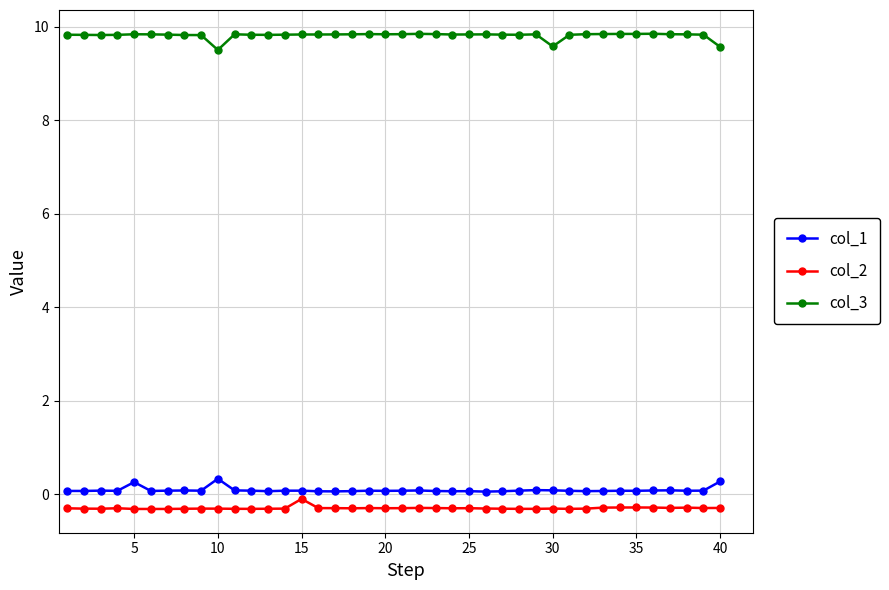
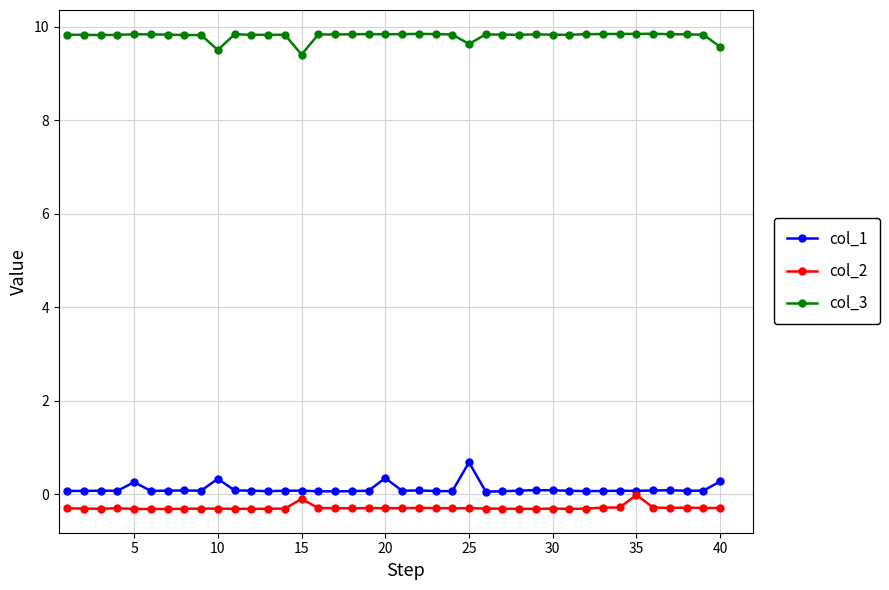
col_3, 15: 9.8 -> 9.4
col_1, 20: 0.1 -> 0.3
col_1, 25: 0.1 -> 0.7
col_3, 25: 9.8 -> 9.6
col_3, 30: 9.6 -> 9.8
col_2, 35: -0.3 -> 0.0
